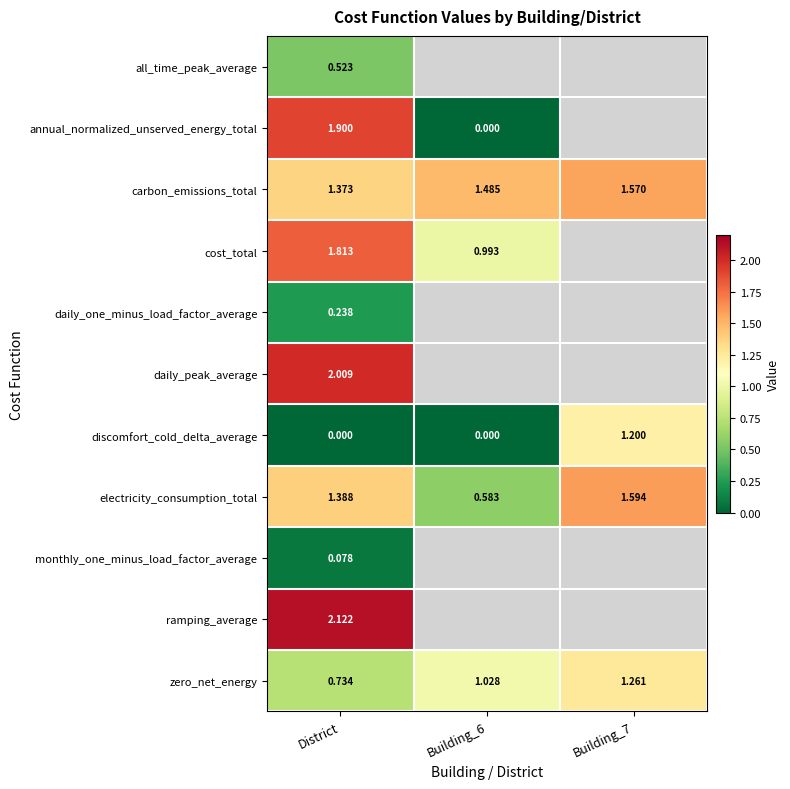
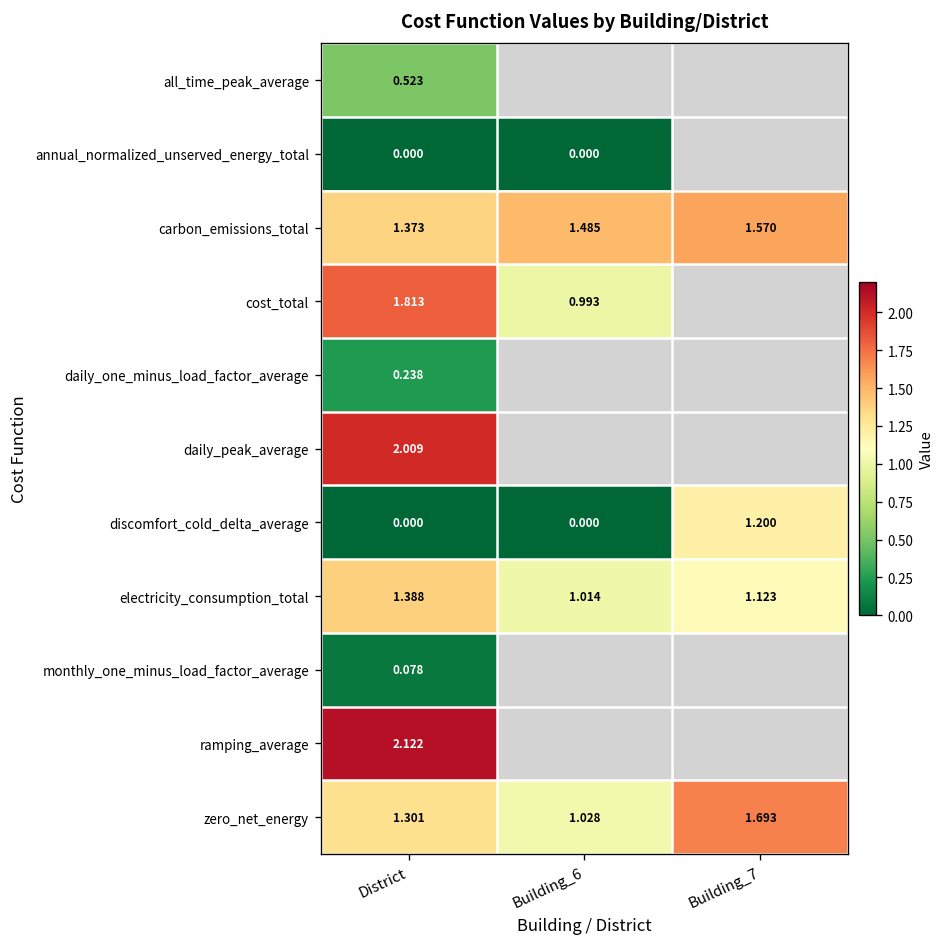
annual_normalized_unserved_energy_total, District: 1.900 -> 0.000
electricity_consumption_total, Building_6: 0.583 -> 1.014
electricity_consumption_total, Building_7: 1.594 -> 1.123
zero_net_energy, District: 0.734 -> 1.301
zero_net_energy, Building_7: 1.261 -> 1.693
